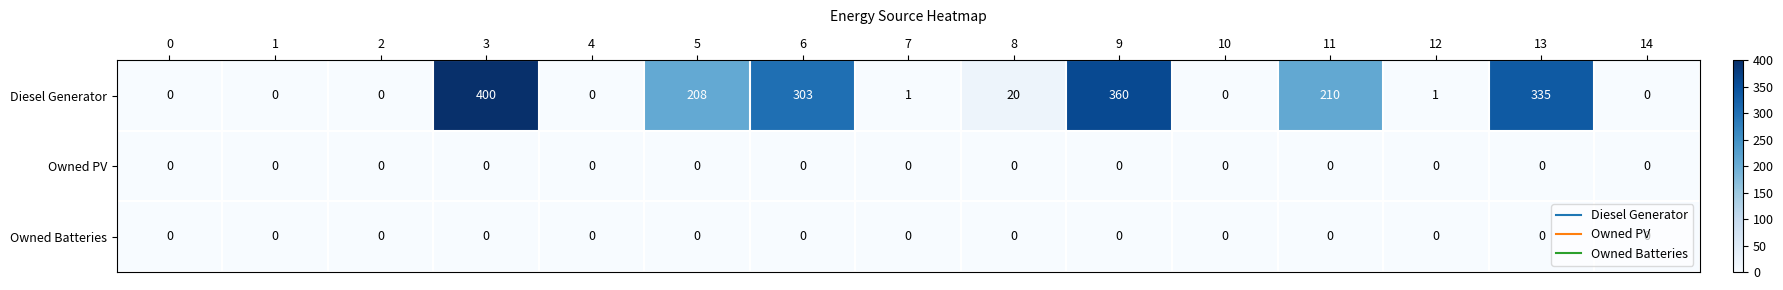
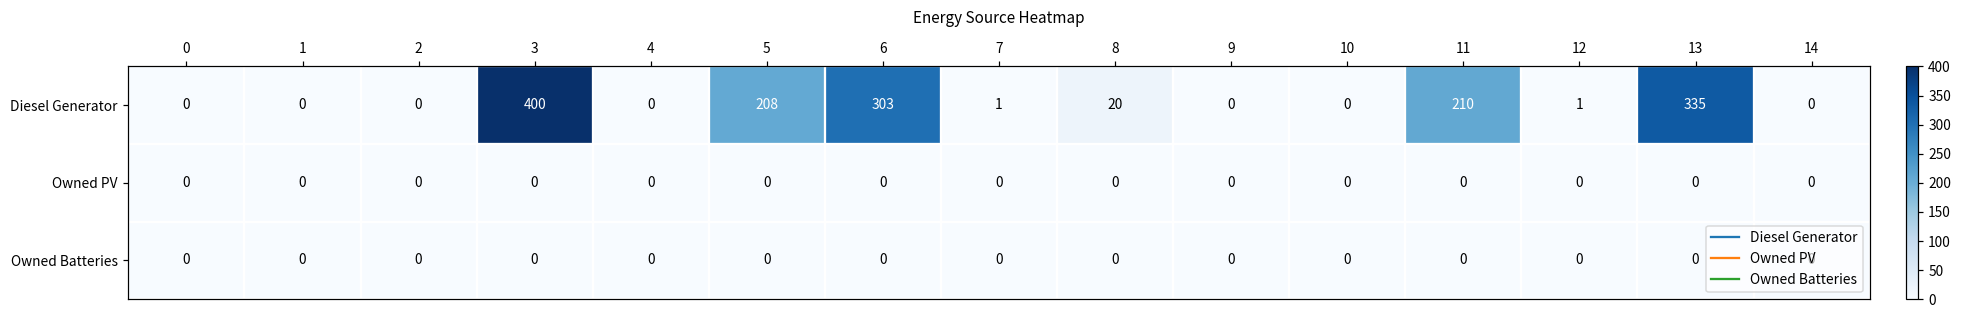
Diesel Generator, 9: 360 -> 0
